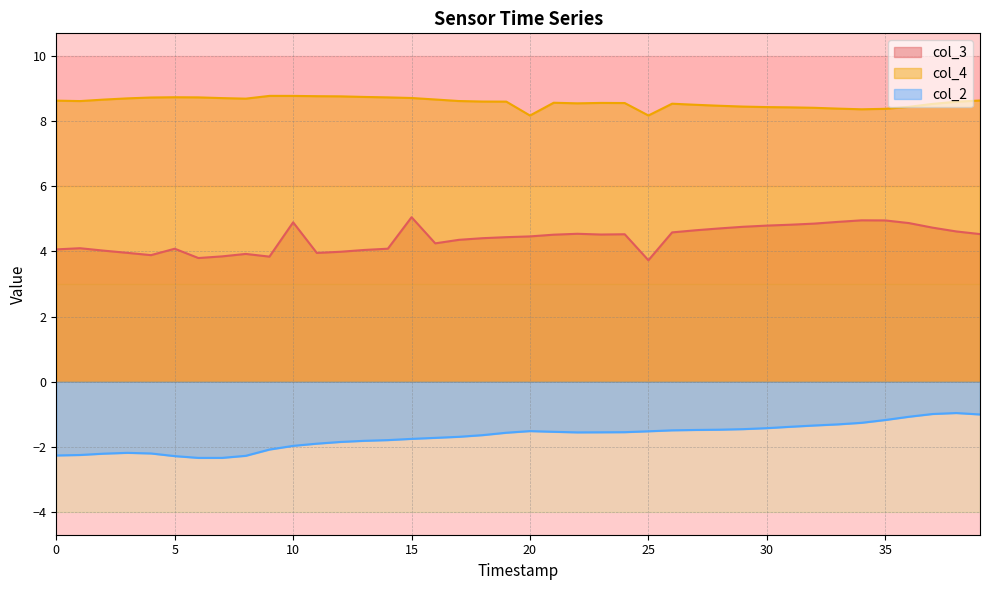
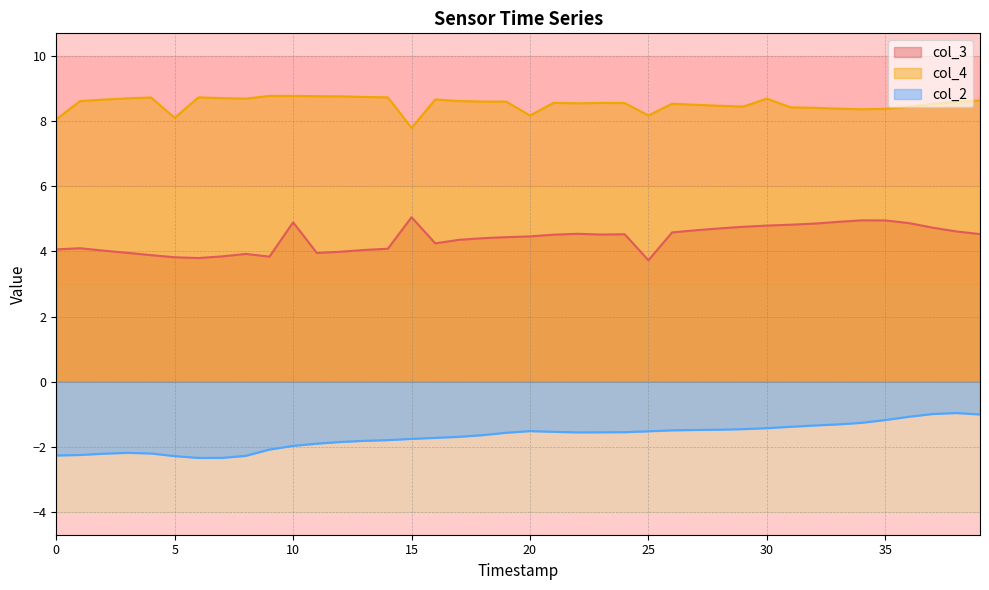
col_4, 0: 8.6 -> 8.1
col_3, 5: 4.1 -> 3.8
col_4, 5: 8.7 -> 8.1
col_4, 15: 8.7 -> 7.8
col_4, 30: 8.4 -> 8.7
